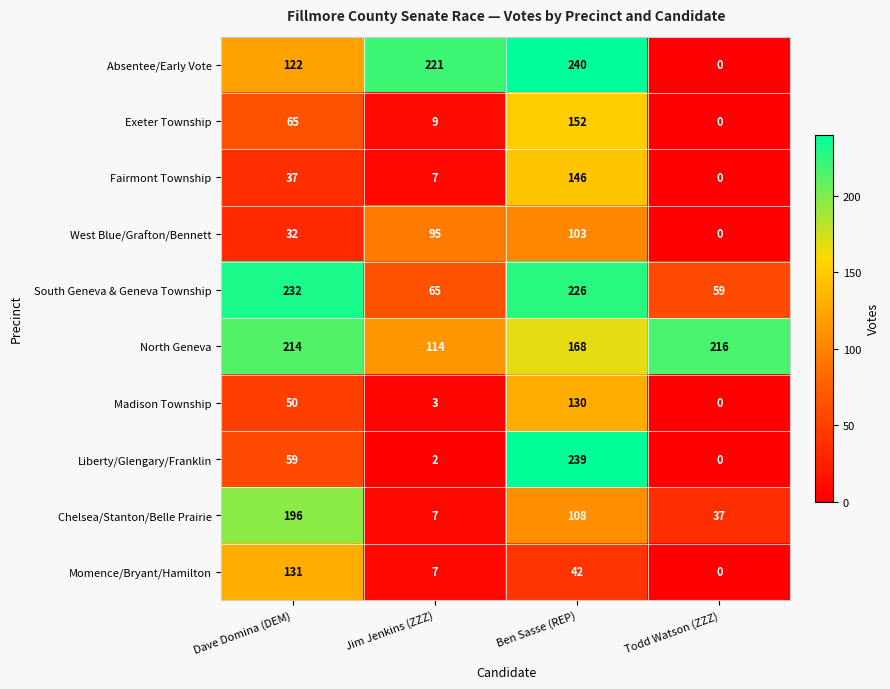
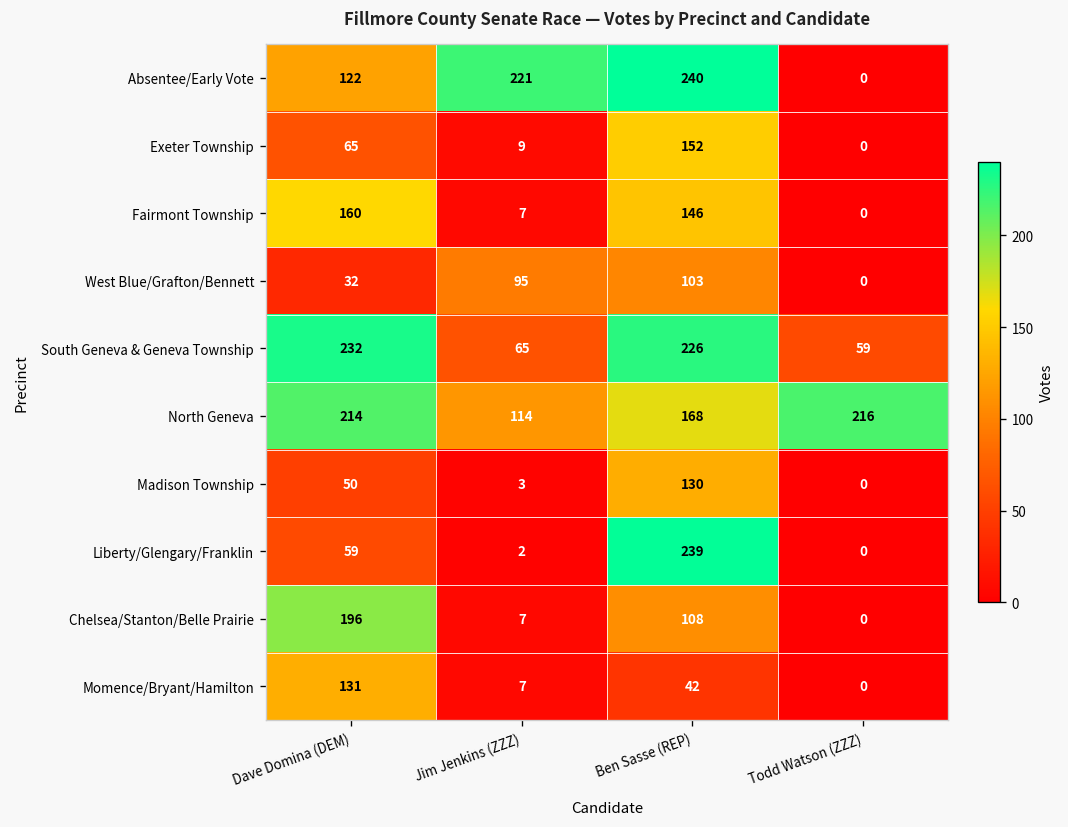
Fairmont Township, Dave Domina (DEM): 37 -> 160
Chelsea/Stanton/Belle Prairie, Todd Watson (ZZZ): 37 -> 0
